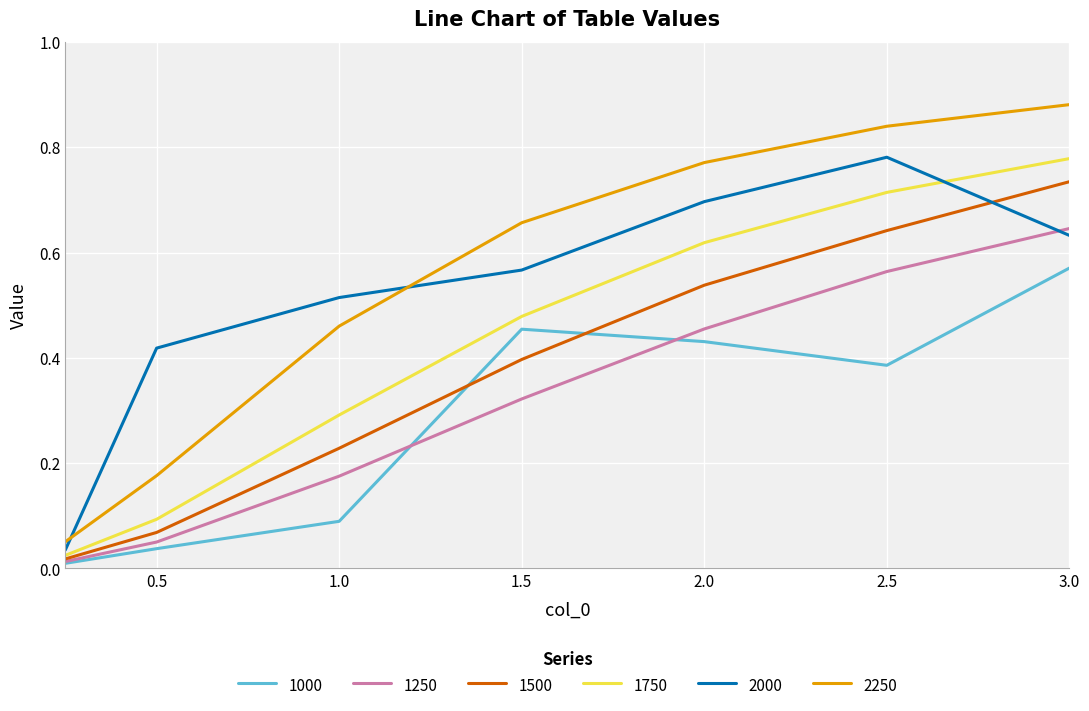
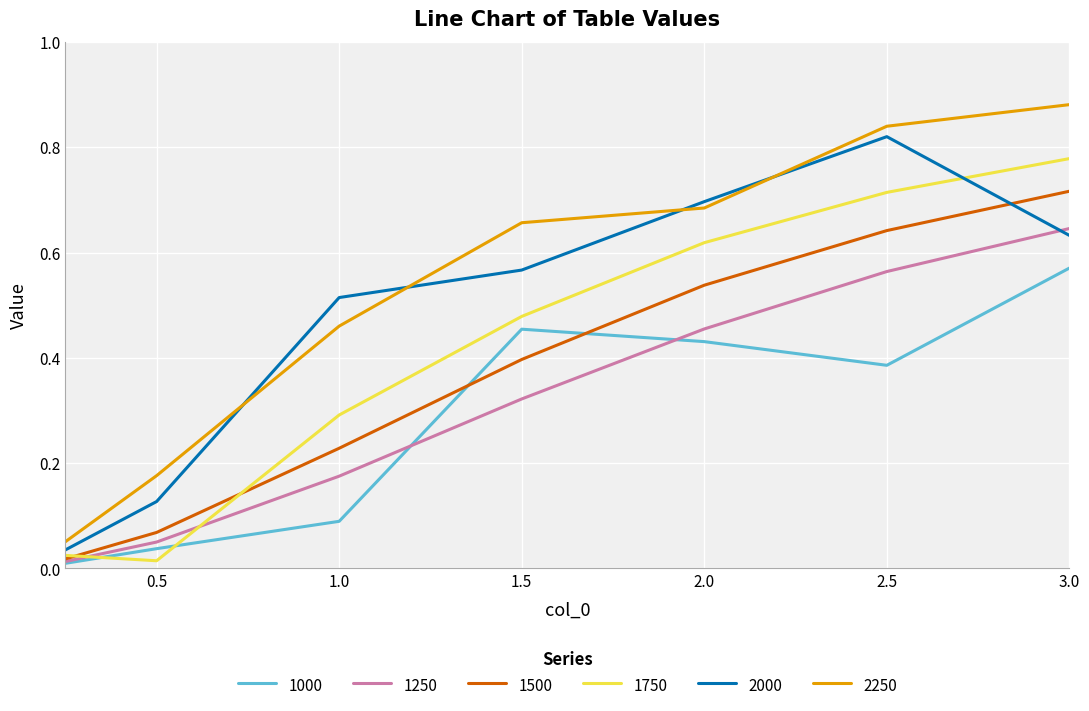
1750, 0.5: 0.09 -> 0.01
2000, 0.5: 0.42 -> 0.13
2250, 2.0: 0.77 -> 0.68
2000, 2.5: 0.78 -> 0.82
1500, 3.0: 0.73 -> 0.72
